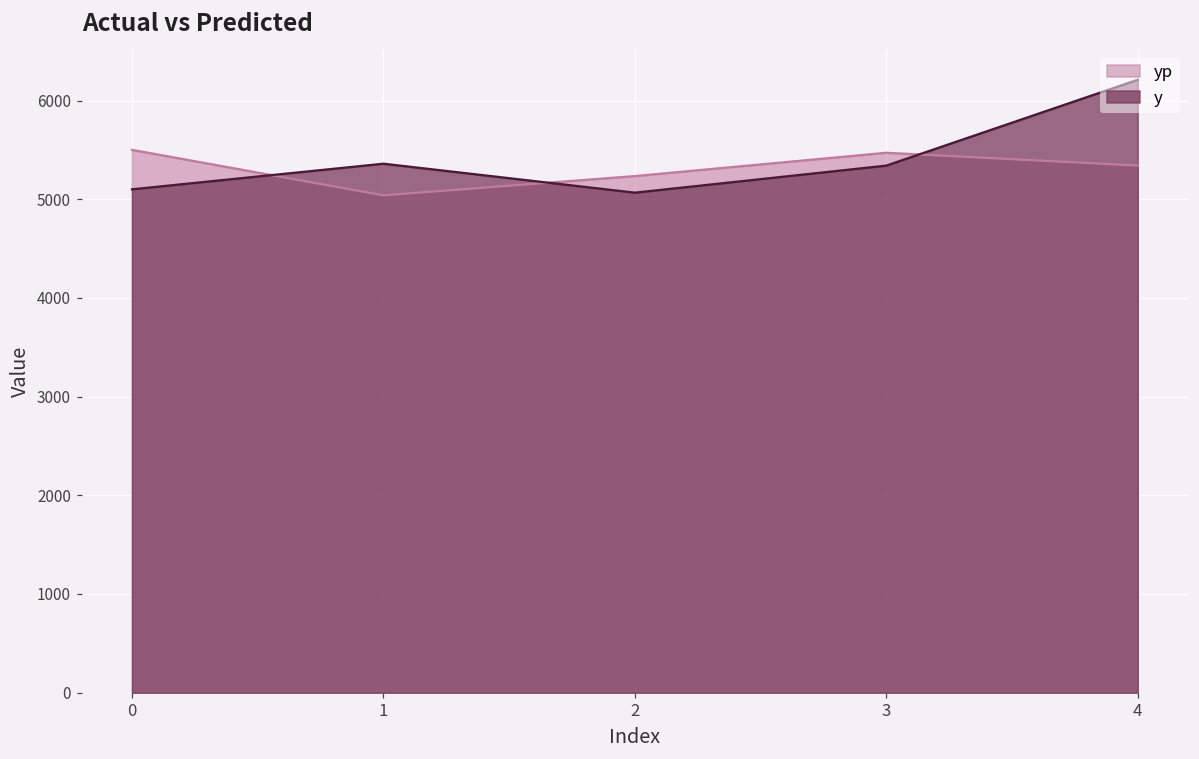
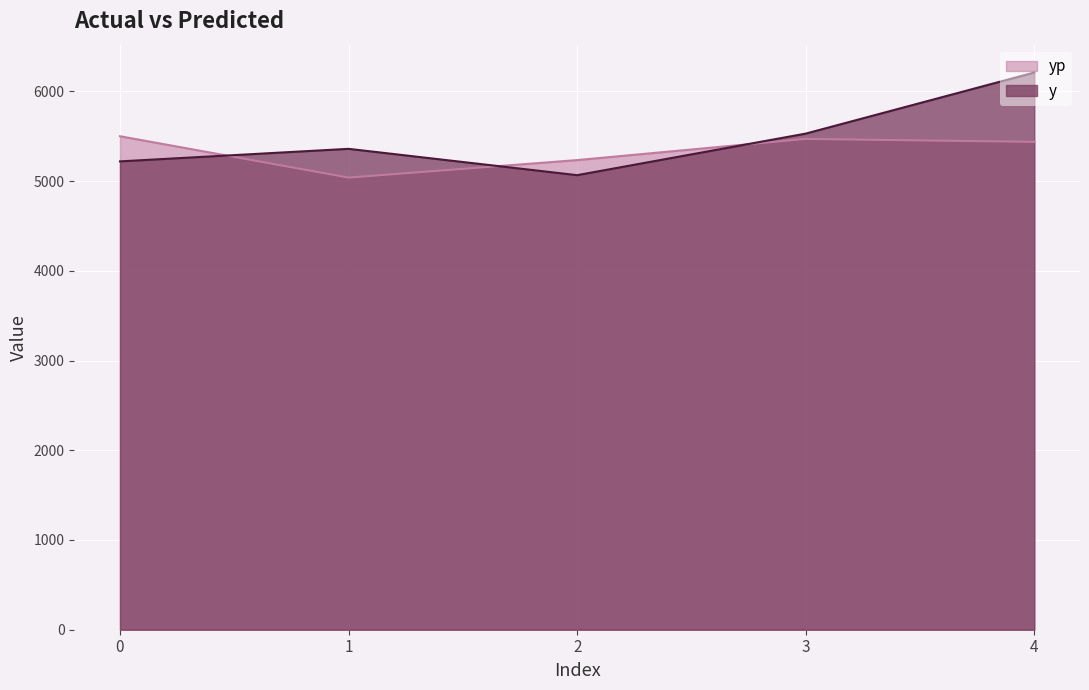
y, 0: 5100 -> 5200
y, 3: 5300 -> 5500
yp, 4: 5300 -> 5400
